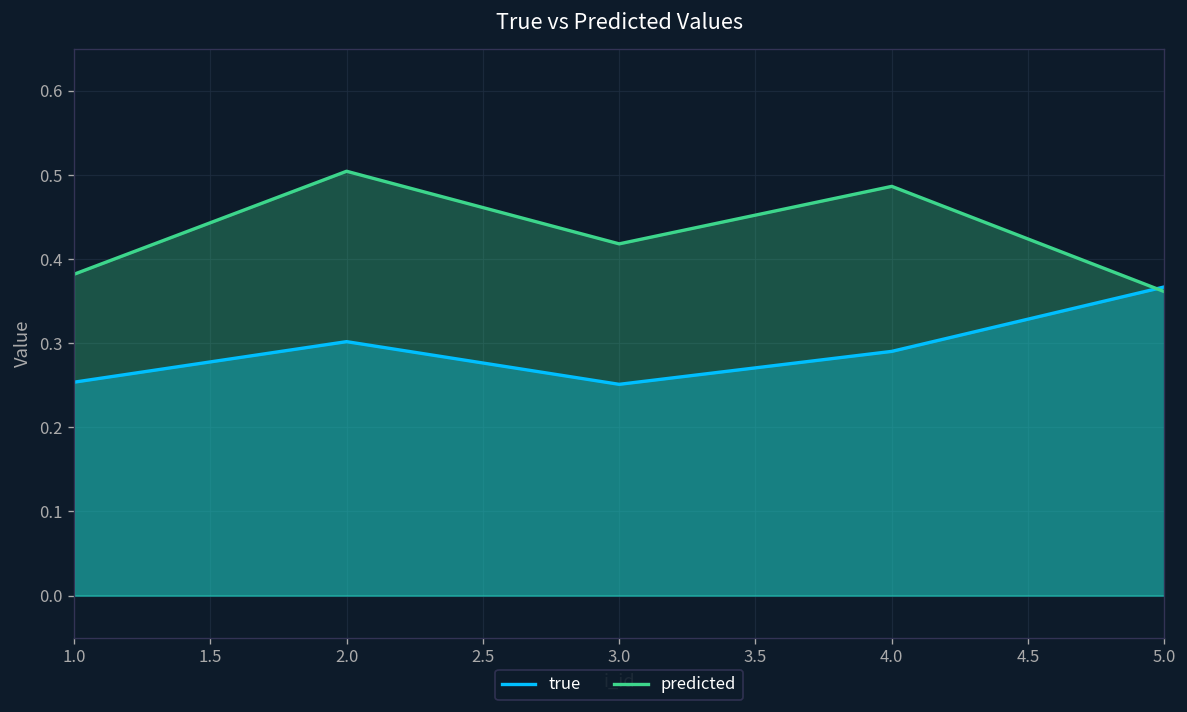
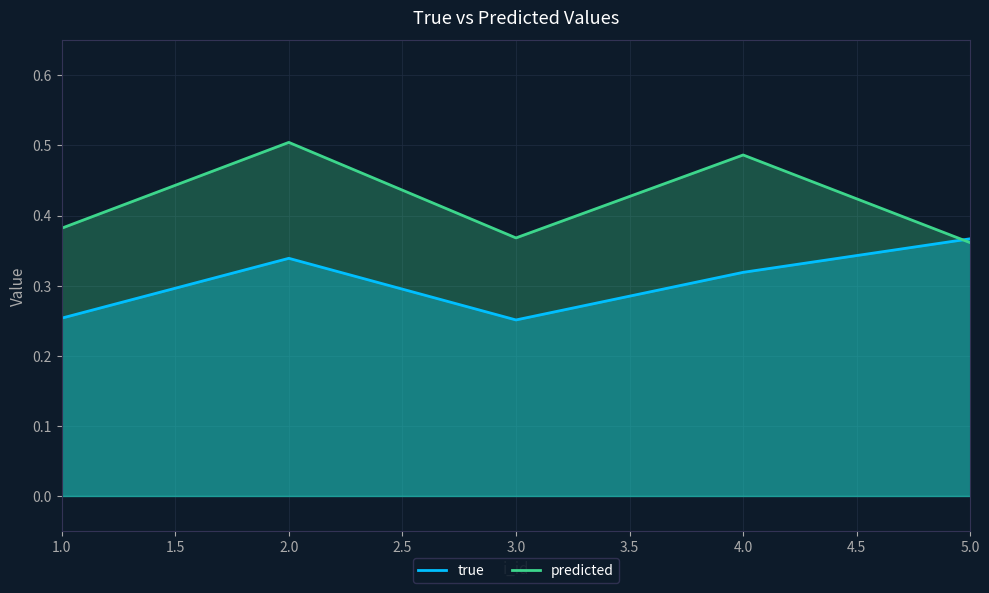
true, 2.0: 0.30 -> 0.34
predicted, 3.0: 0.42 -> 0.37
true, 4.0: 0.29 -> 0.32
